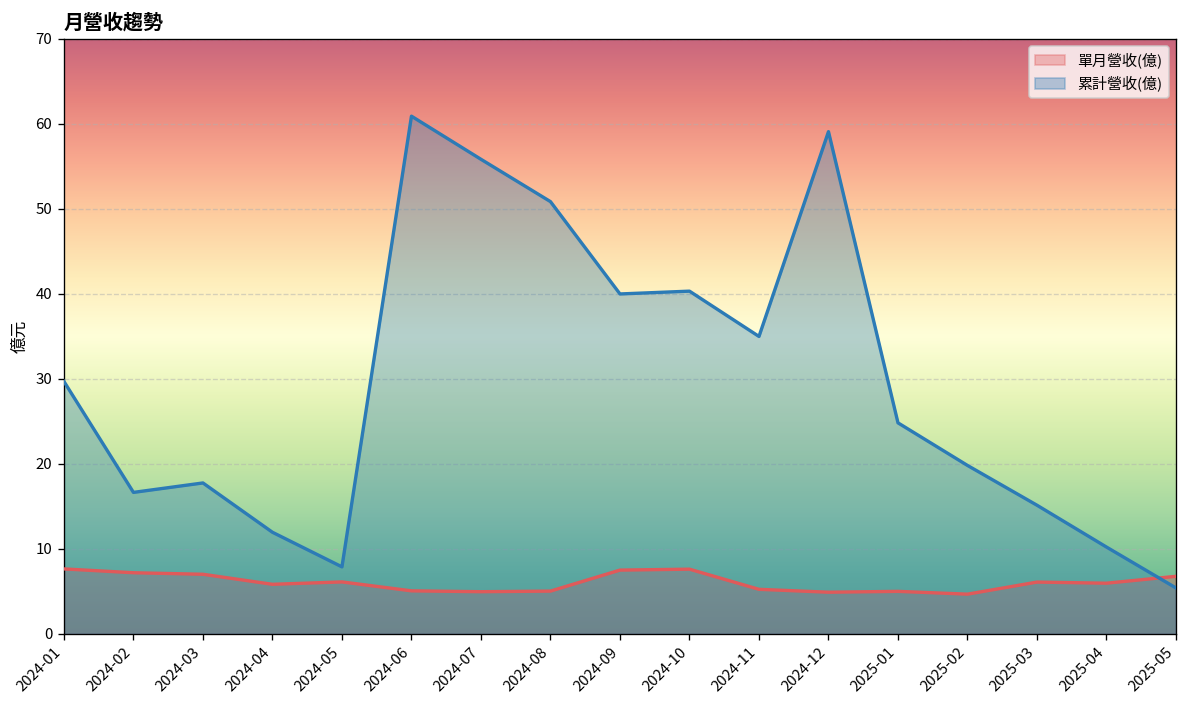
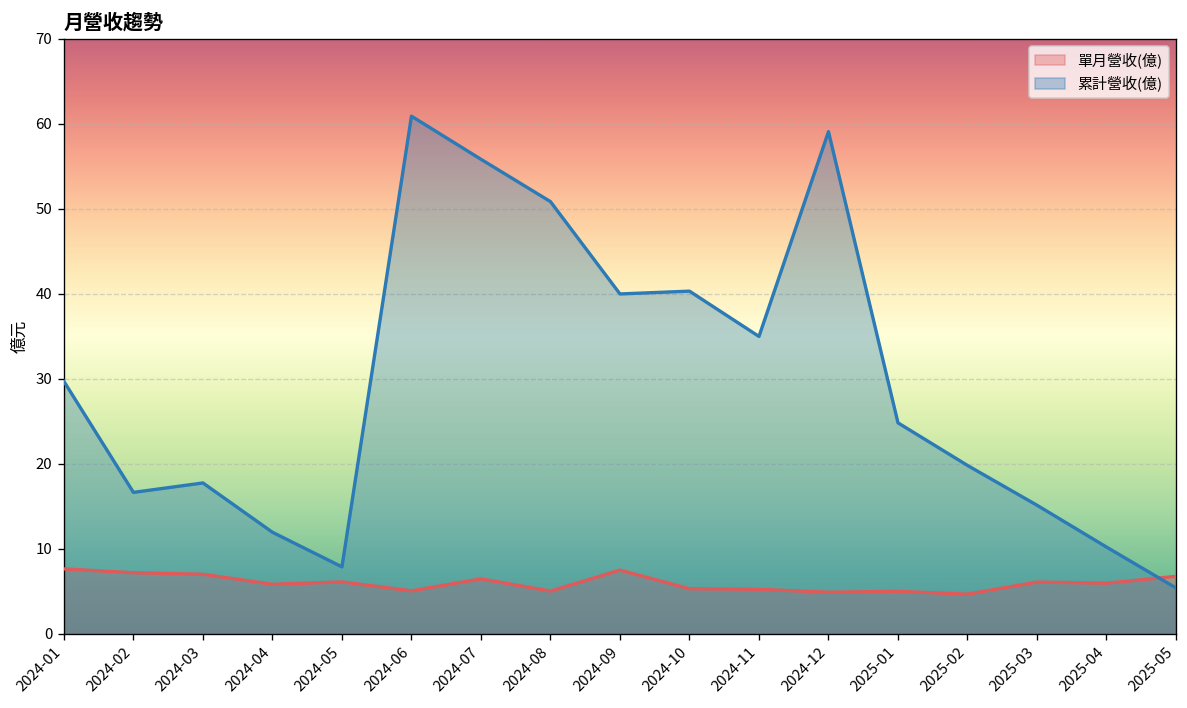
單月營收(億), 2024-07: 5 -> 6
單月營收(億), 2024-10: 8 -> 5
